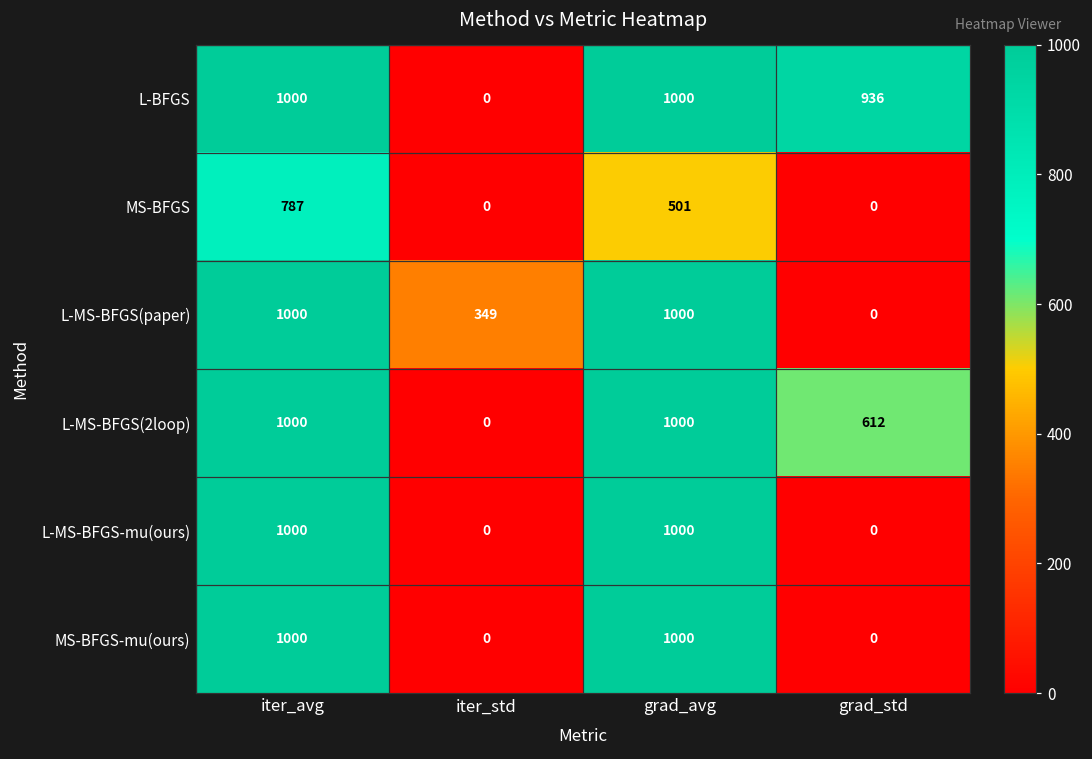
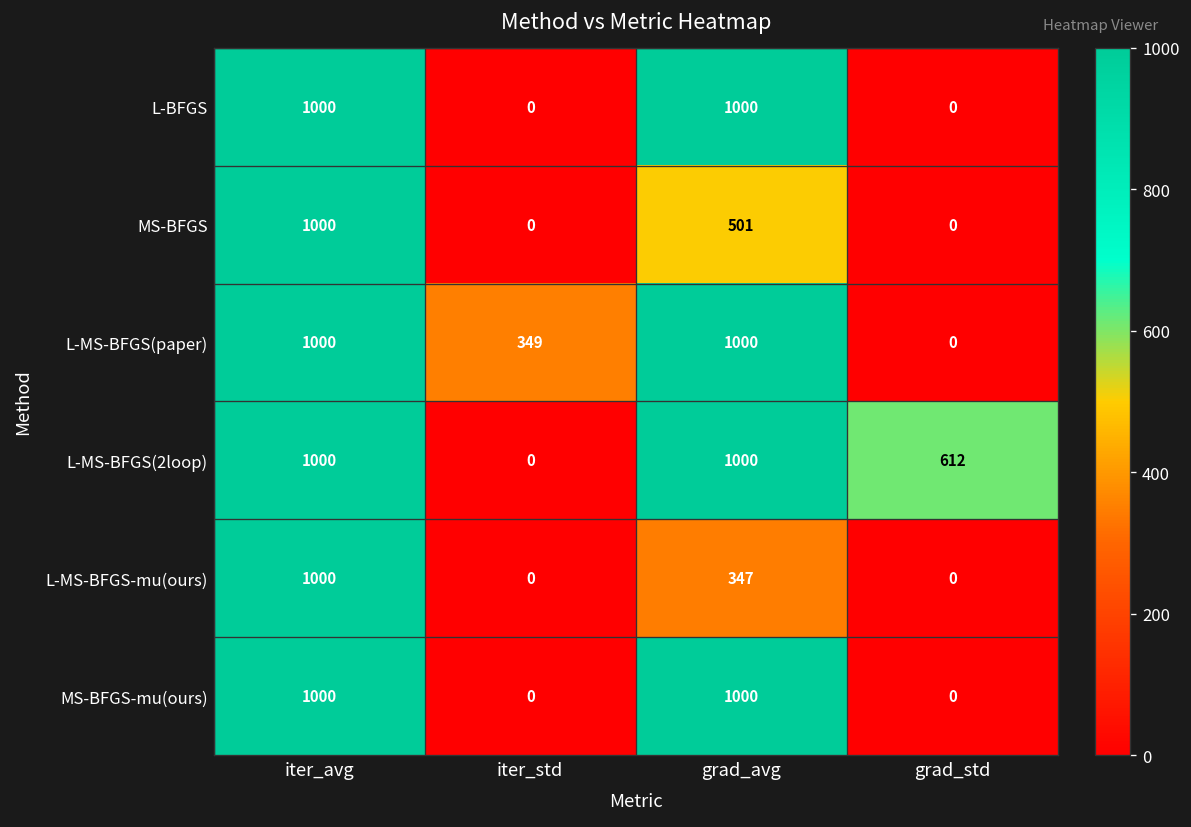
L-BFGS, grad_std: 936 -> 0
MS-BFGS, iter_avg: 787 -> 1000
L-MS-BFGS-mu(ours), grad_avg: 1000 -> 347
